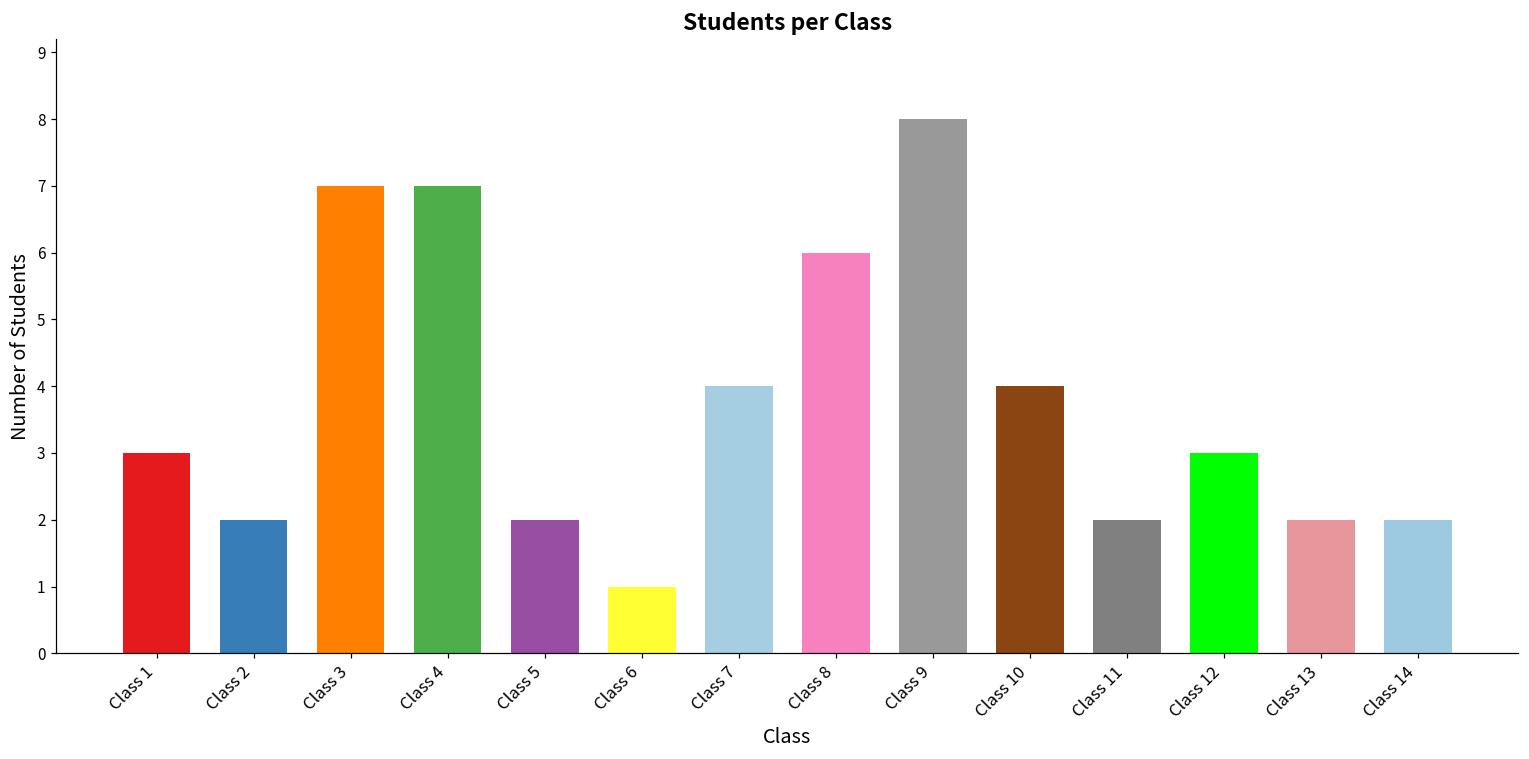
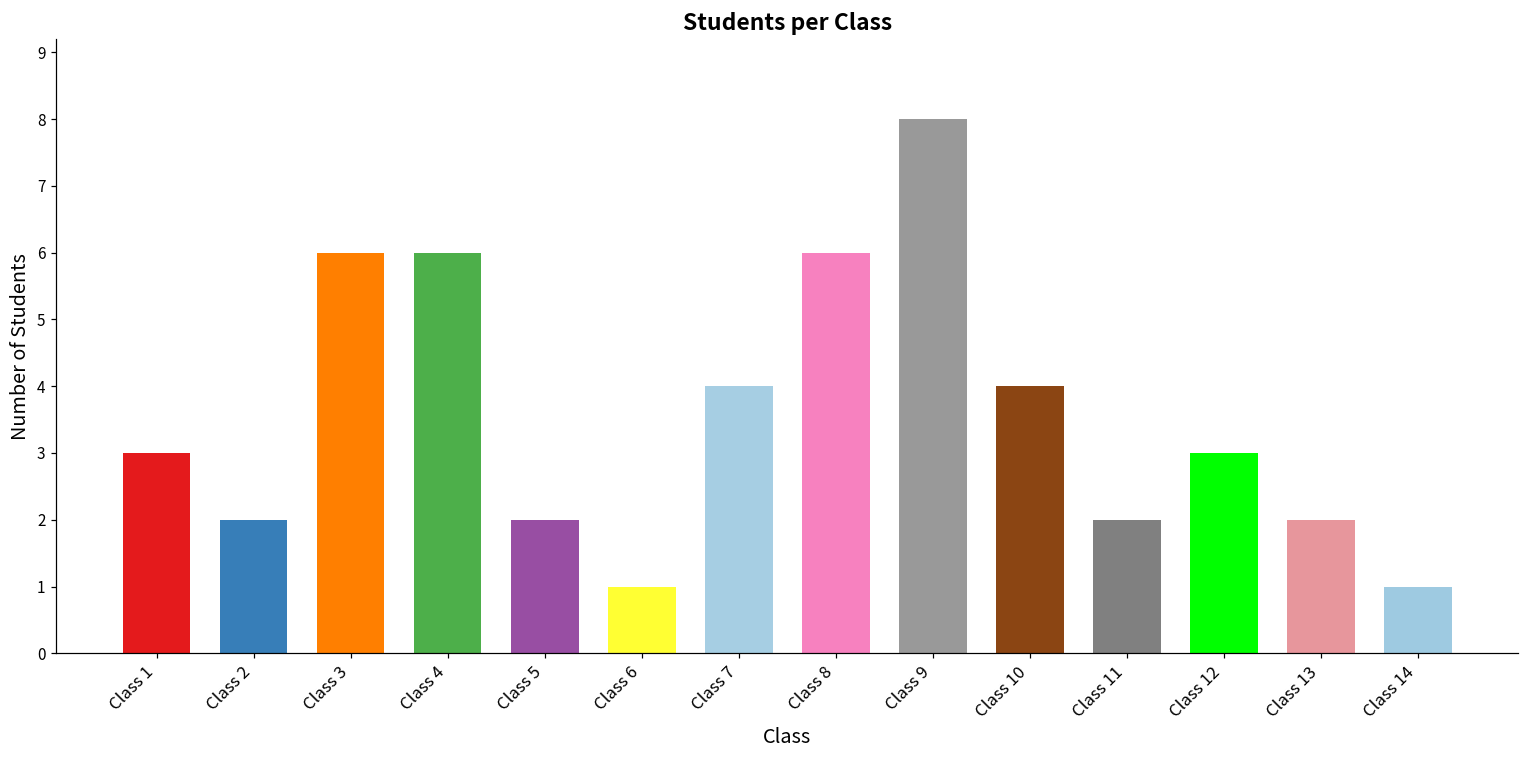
Class 3: 7 -> 6
Class 4: 7 -> 6
Class 14: 2 -> 1
